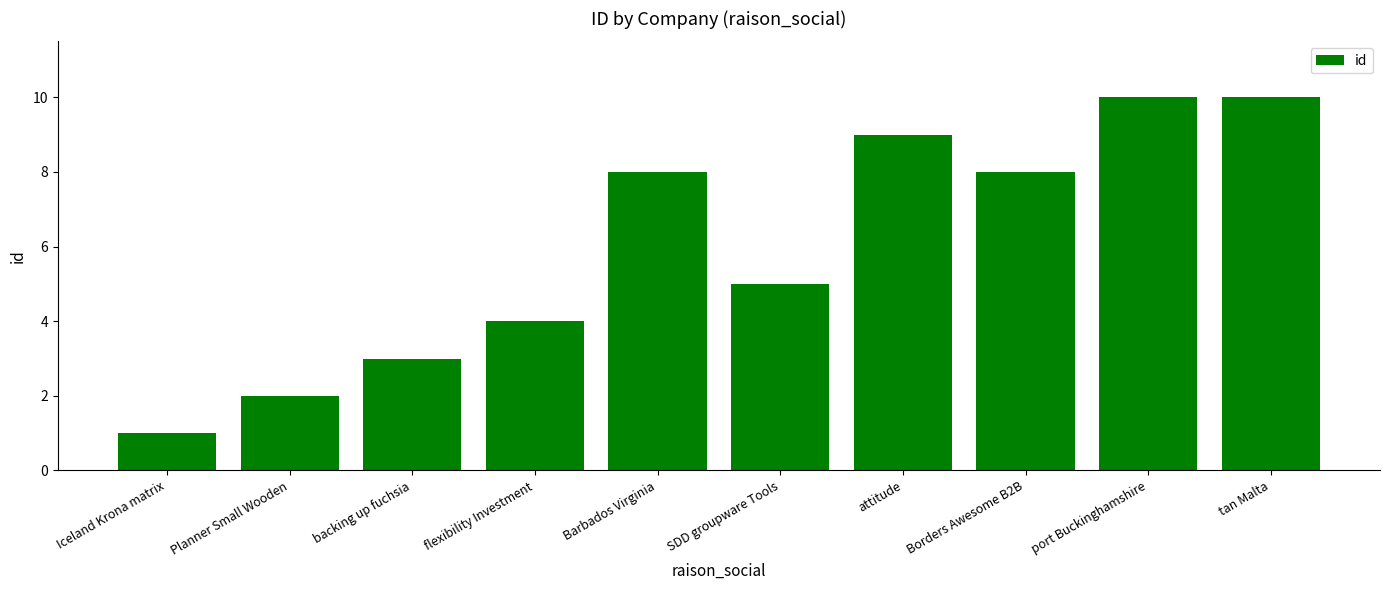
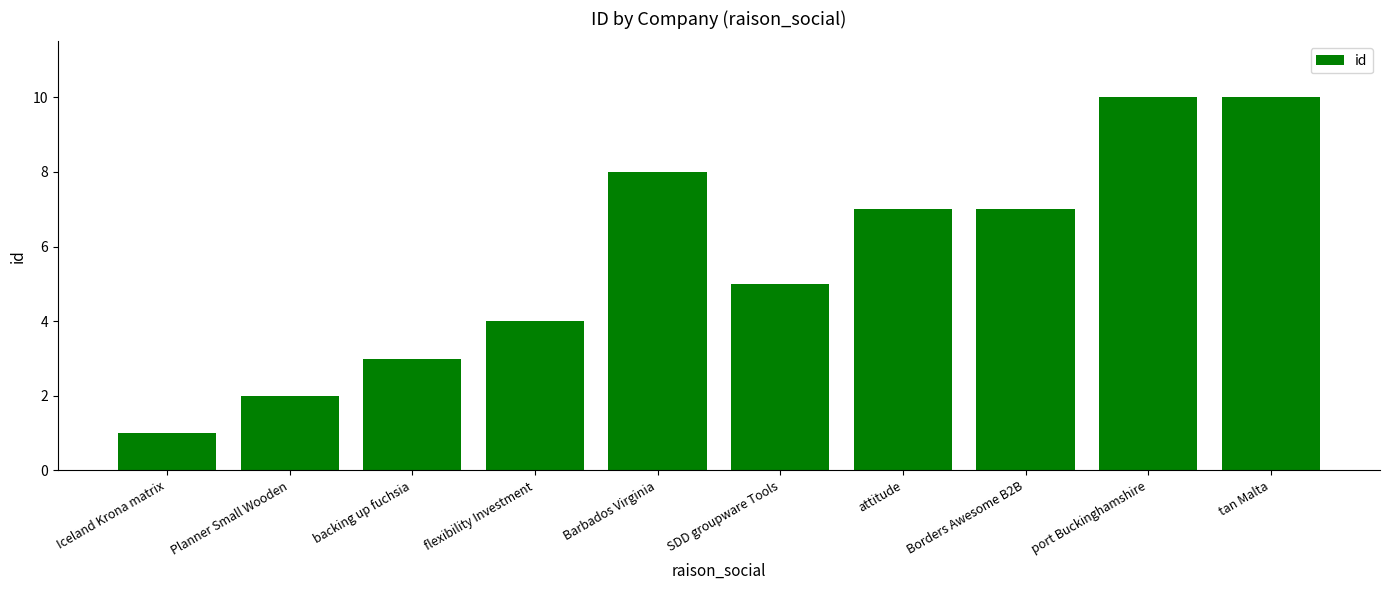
attitude: 9 -> 7
Borders Awesome B2B: 8 -> 7
